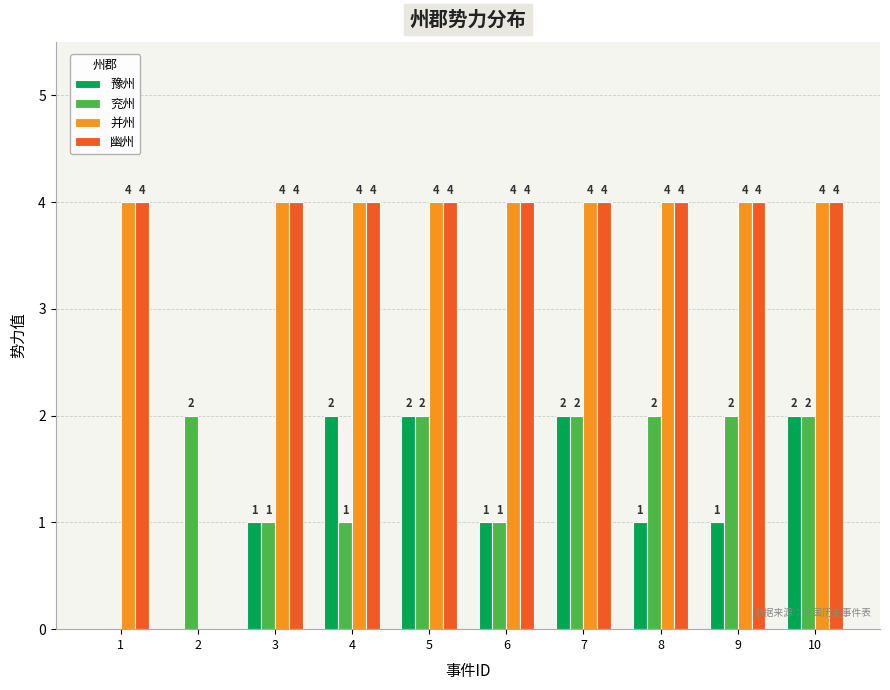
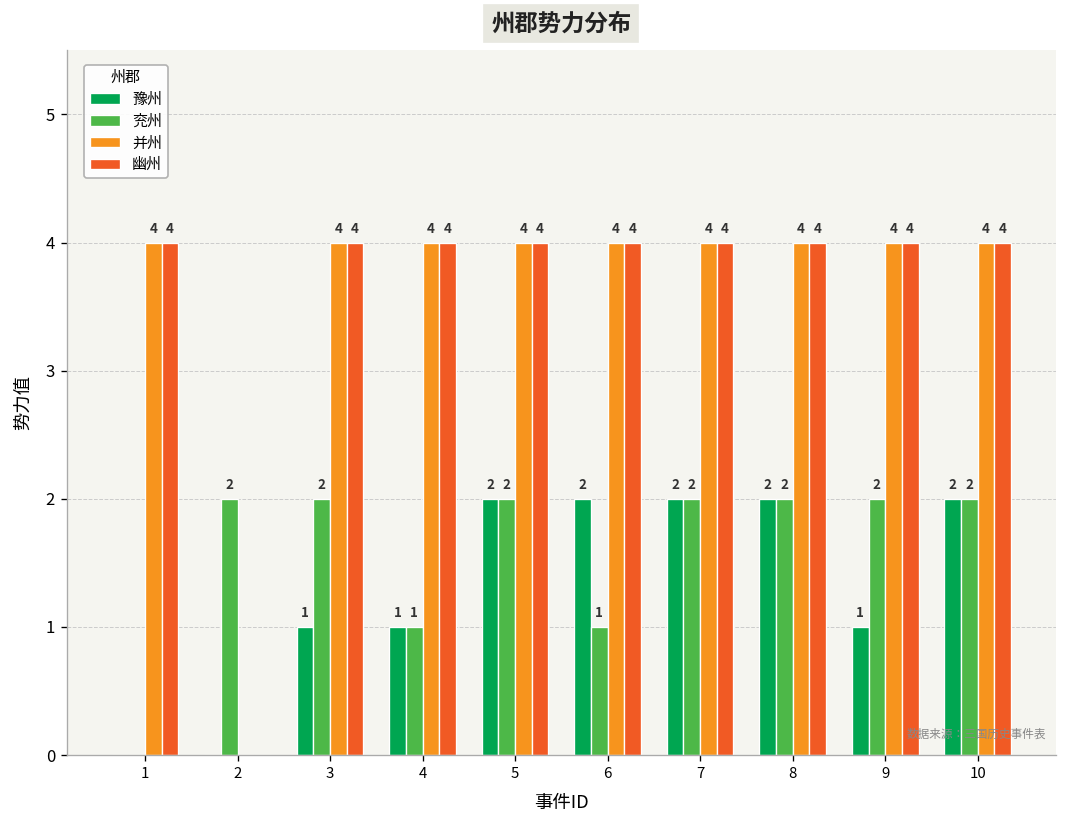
兖州, 3: 1 -> 2
豫州, 4: 2 -> 1
豫州, 6: 1 -> 2
豫州, 8: 1 -> 2
